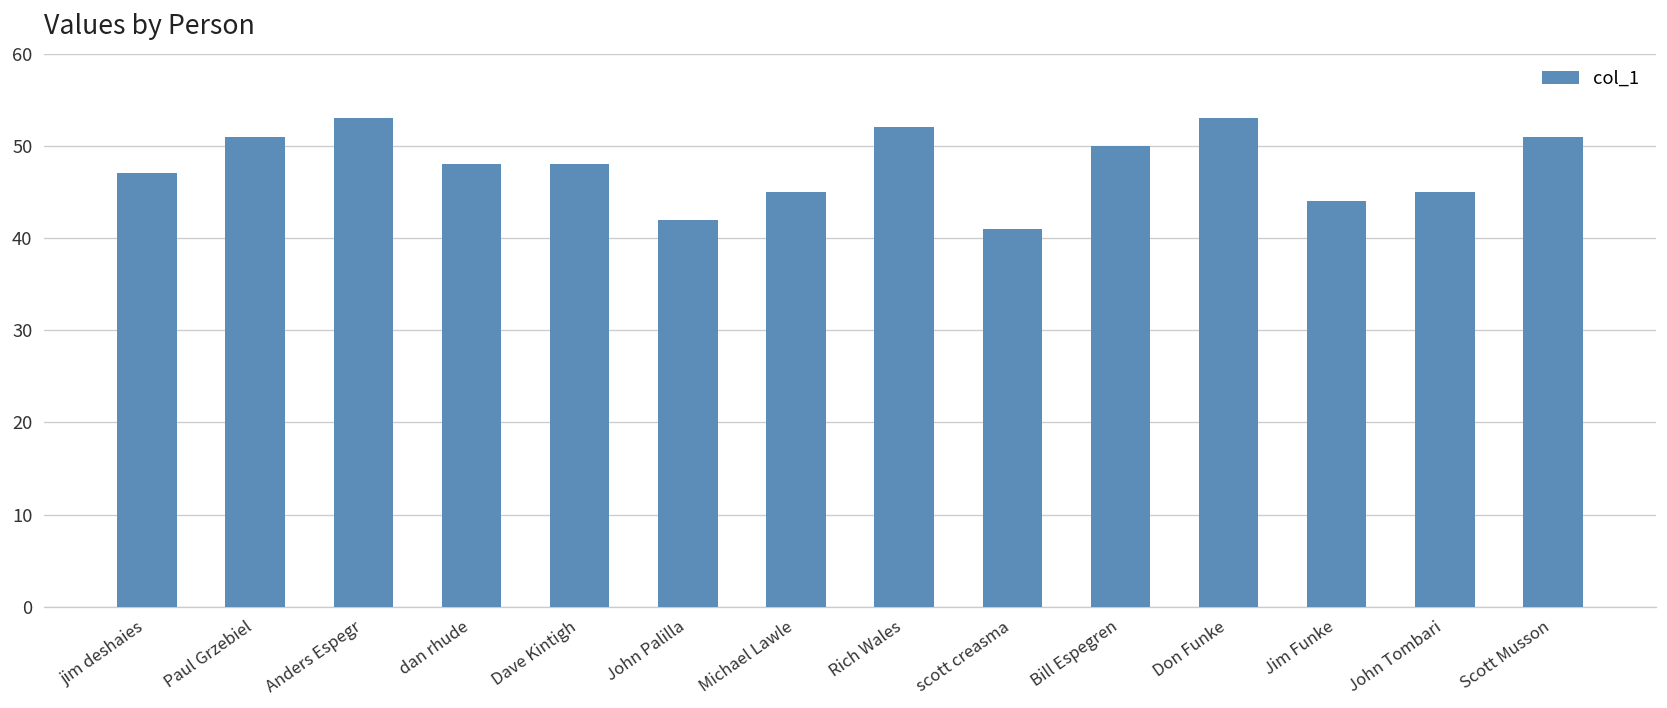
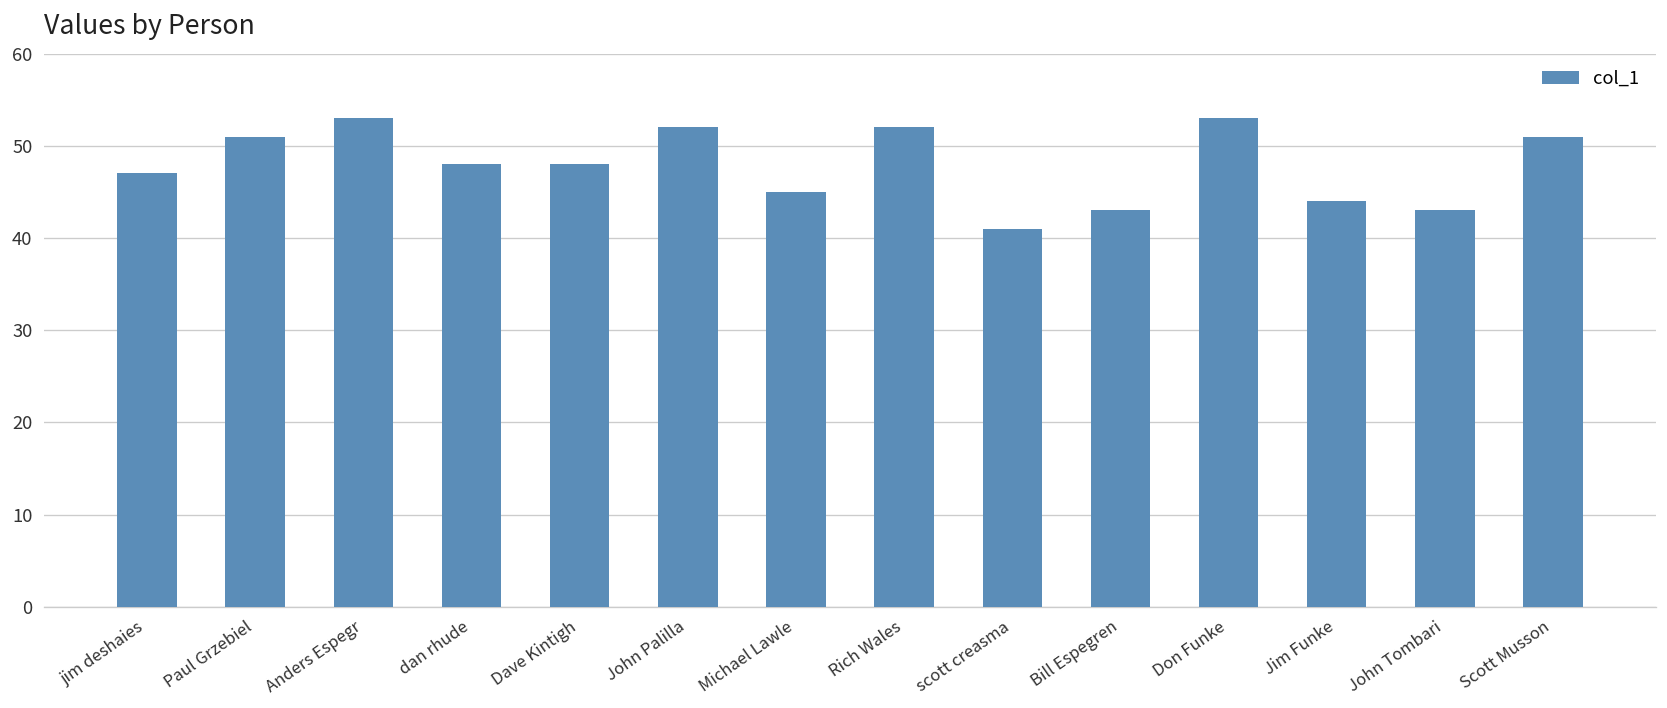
John Palilla: 42 -> 52
Bill Espegren: 50 -> 43
John Tombari: 45 -> 43
